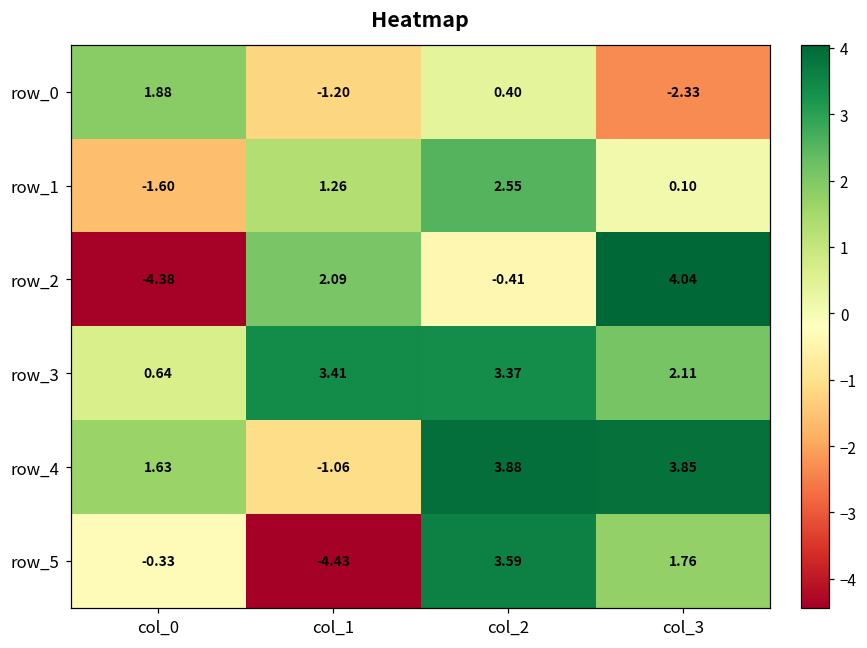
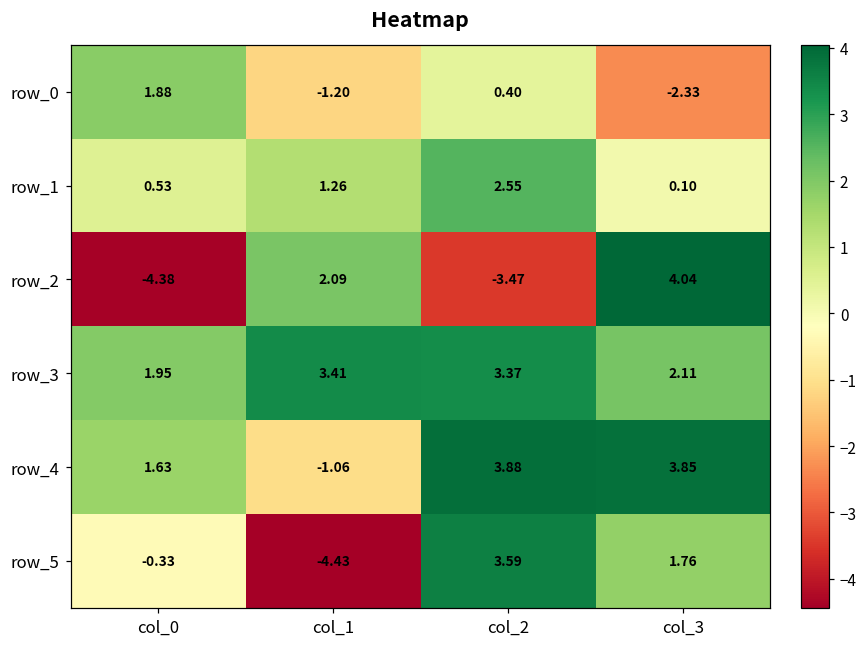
row_1, col_0: -1.60 -> 0.53
row_2, col_2: -0.41 -> -3.47
row_3, col_0: 0.64 -> 1.95
